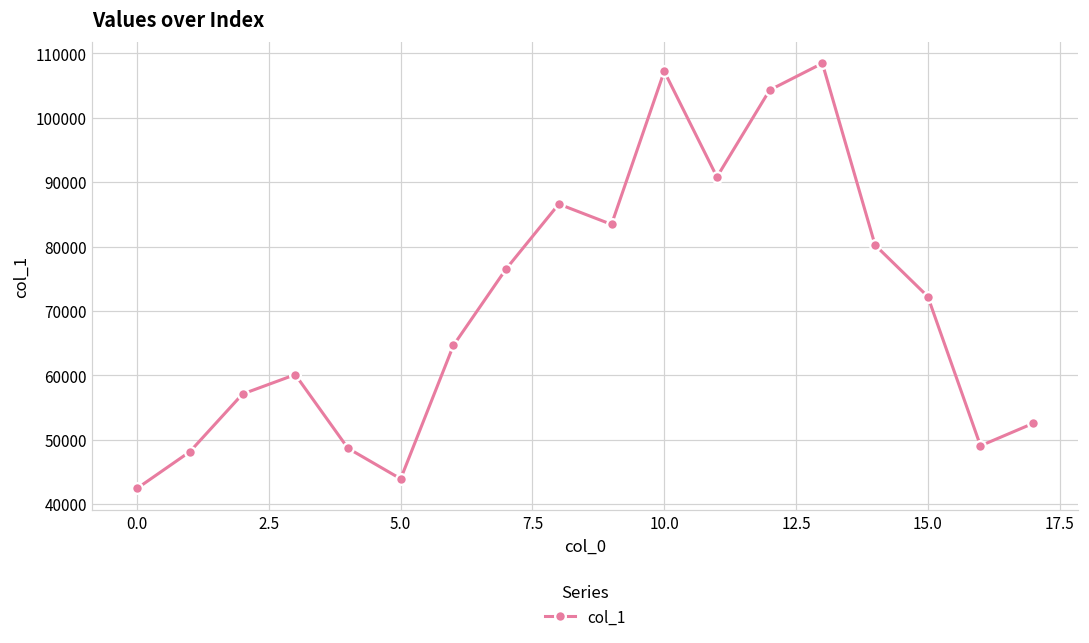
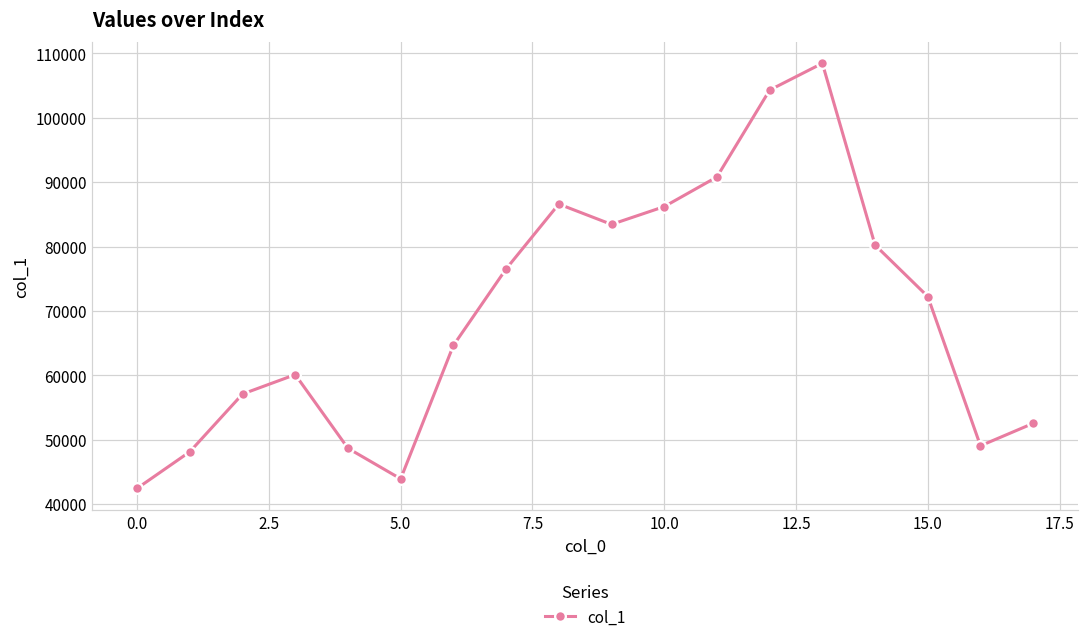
10.0: 107000 -> 86000
